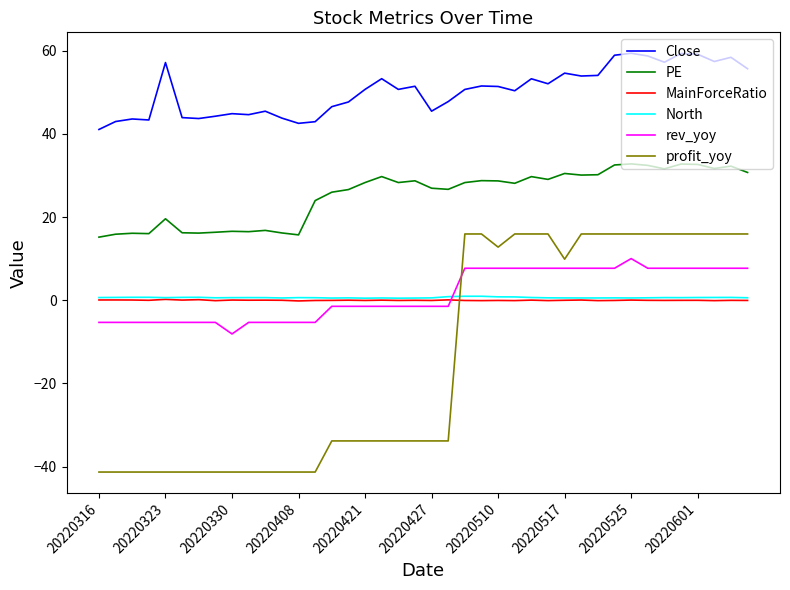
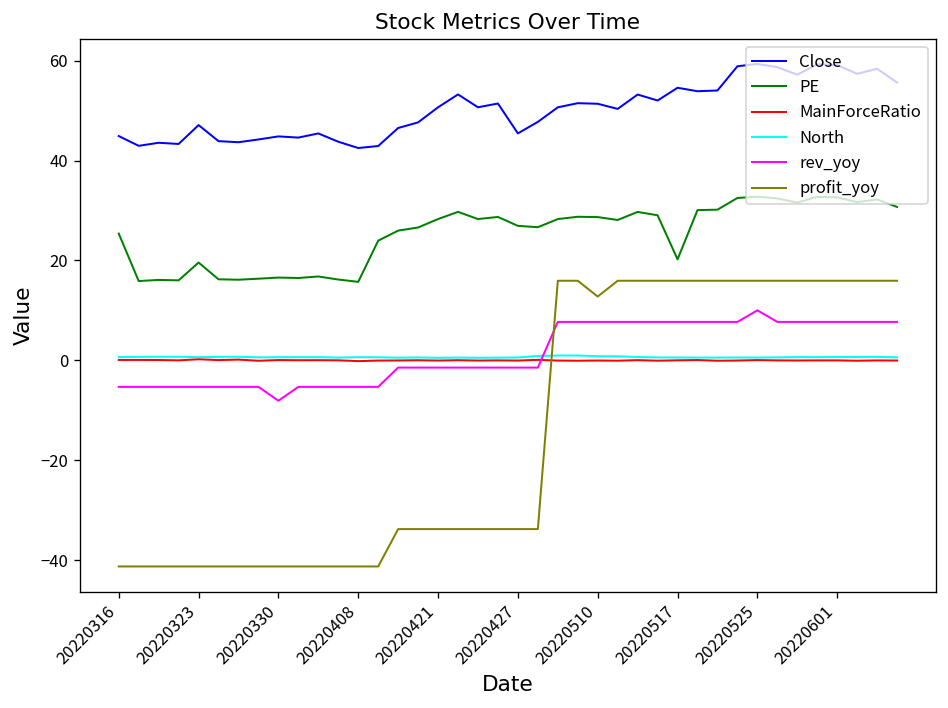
Close, 20220316: 41 -> 45
PE, 20220316: 15 -> 25
Close, 20220323: 57 -> 47
PE, 20220517: 30 -> 20
profit_yoy, 20220517: 10 -> 16
